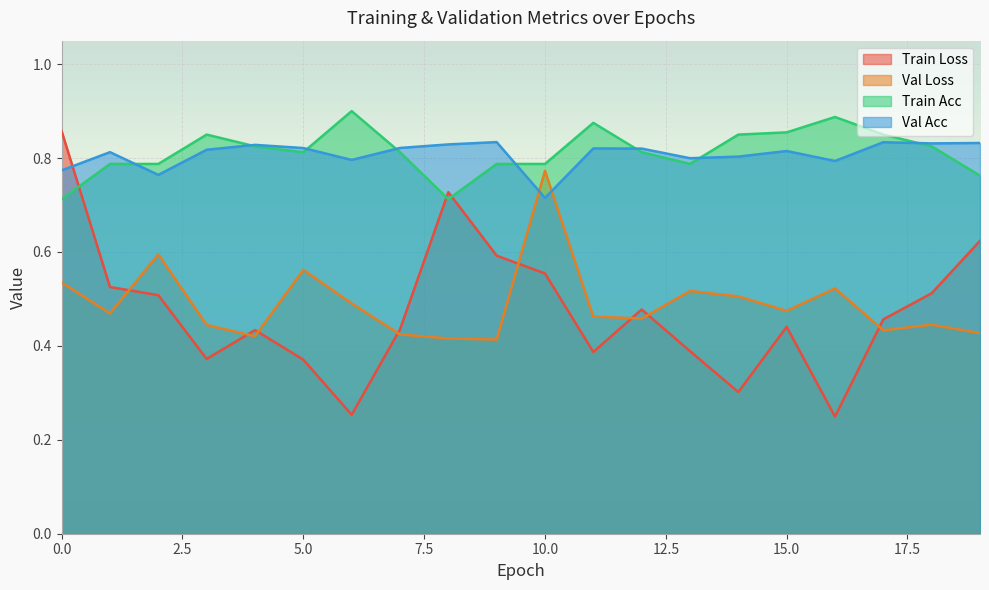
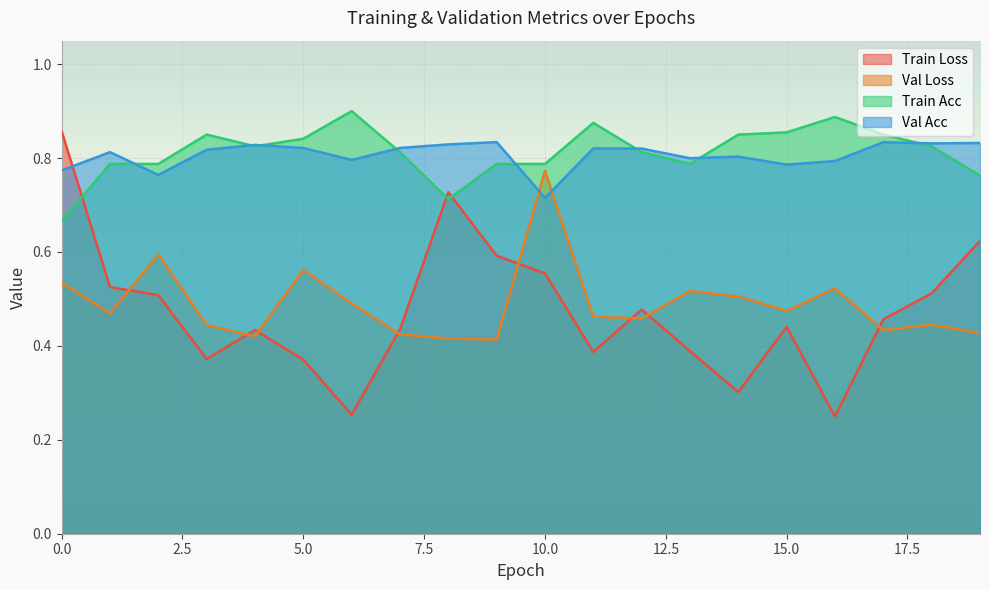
Train Acc, 0.0: 0.71 -> 0.67
Train Acc, 5.0: 0.81 -> 0.84
Val Acc, 15.0: 0.81 -> 0.79
